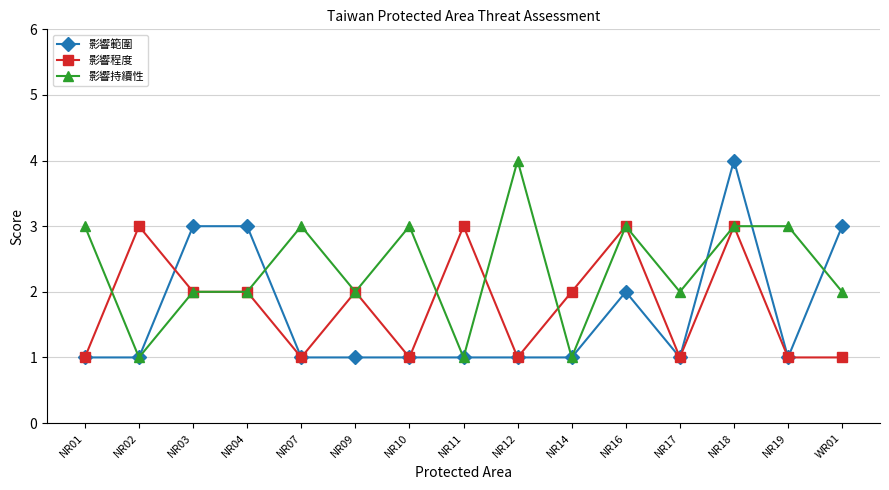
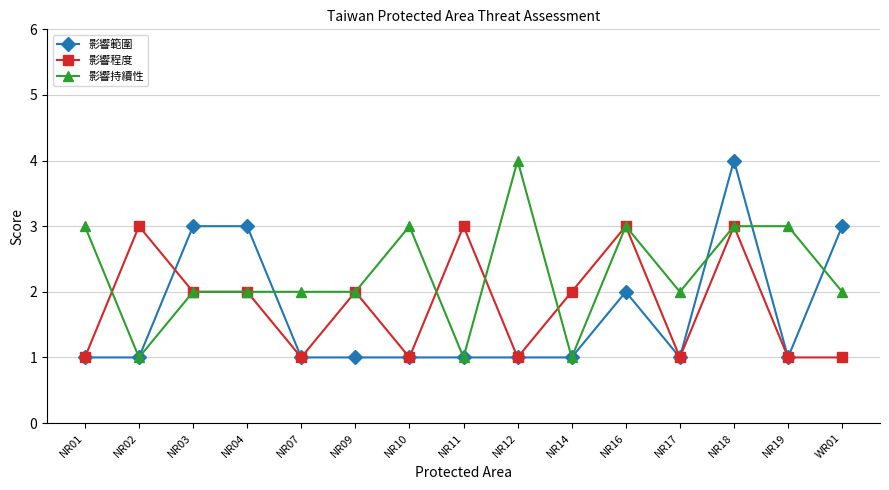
影響持續性, NR07: 3 -> 2
